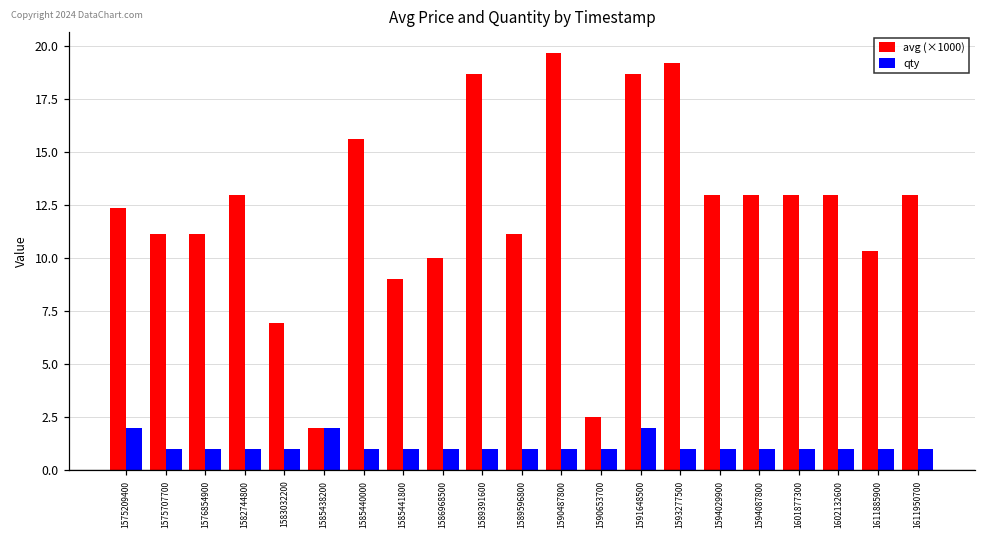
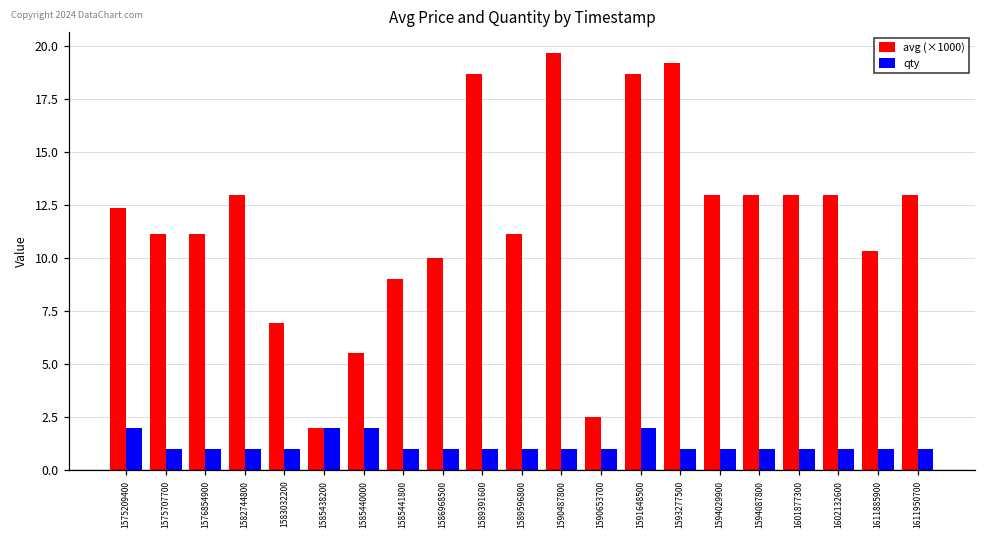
avg (×1000), 1585440000: 15.6 -> 5.5
qty, 1585440000: 1 -> 2
